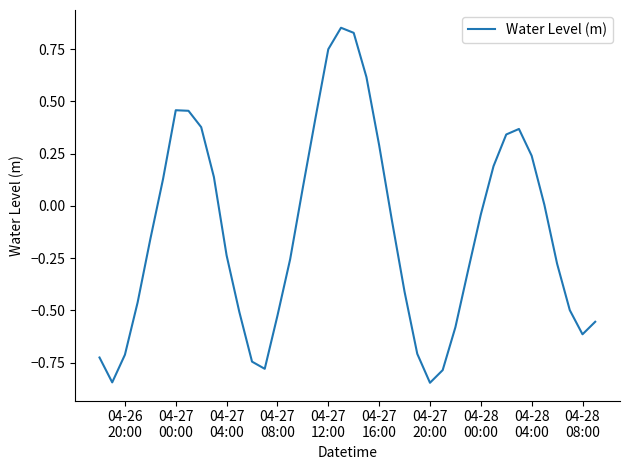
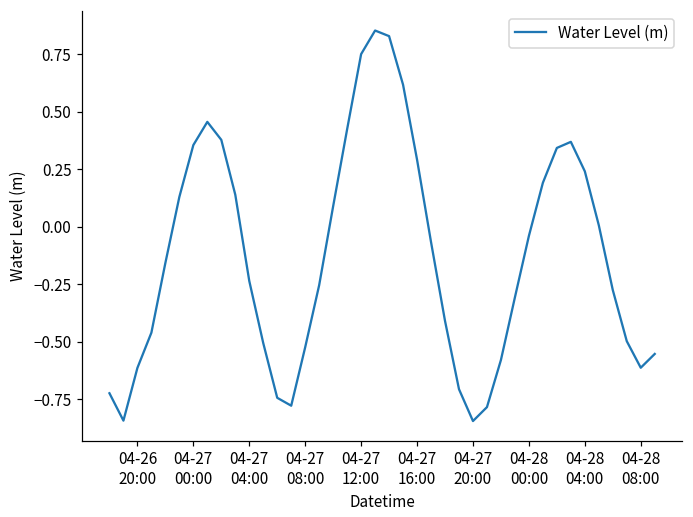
04-26 20:00: -0.71 -> -0.61
04-27 00:00: 0.46 -> 0.35
